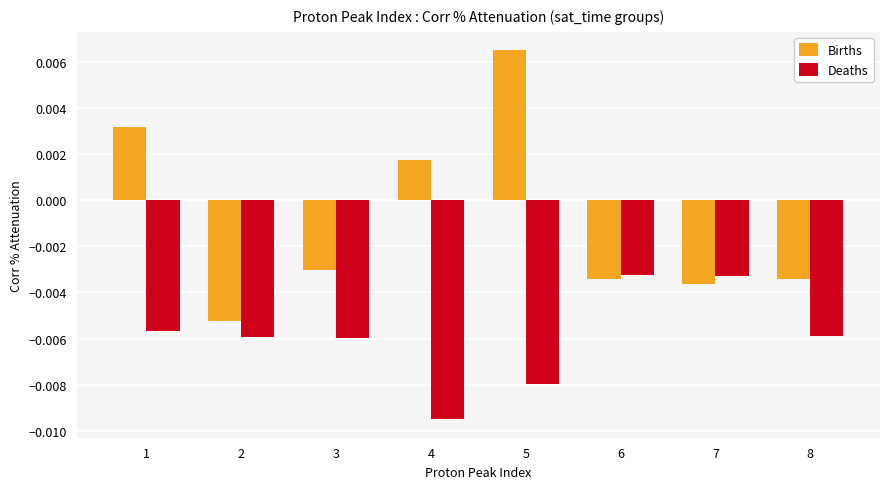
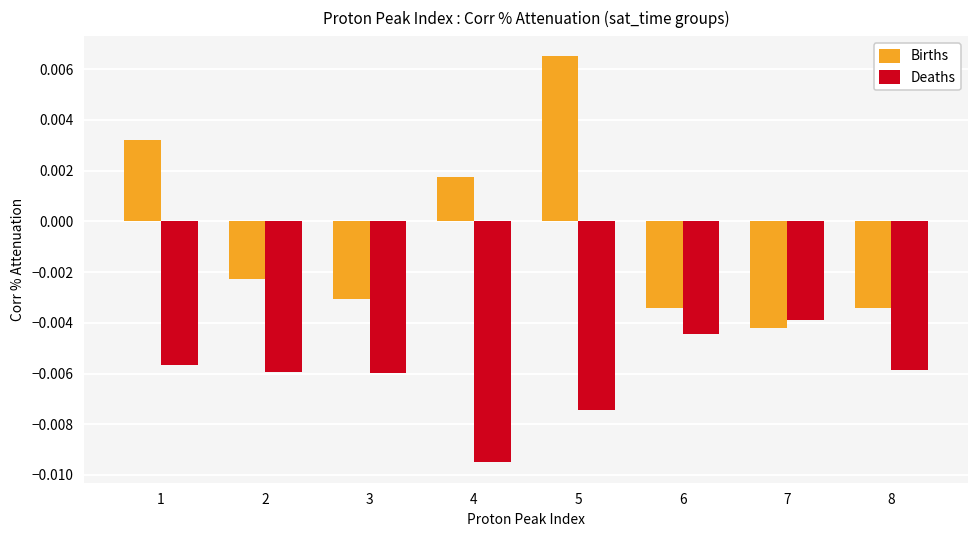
Births, 2: -0.0052 -> -0.0023
Deaths, 5: -0.0080 -> -0.0074
Deaths, 6: -0.0033 -> -0.0044
Births, 7: -0.0036 -> -0.0042
Deaths, 7: -0.0033 -> -0.0039
